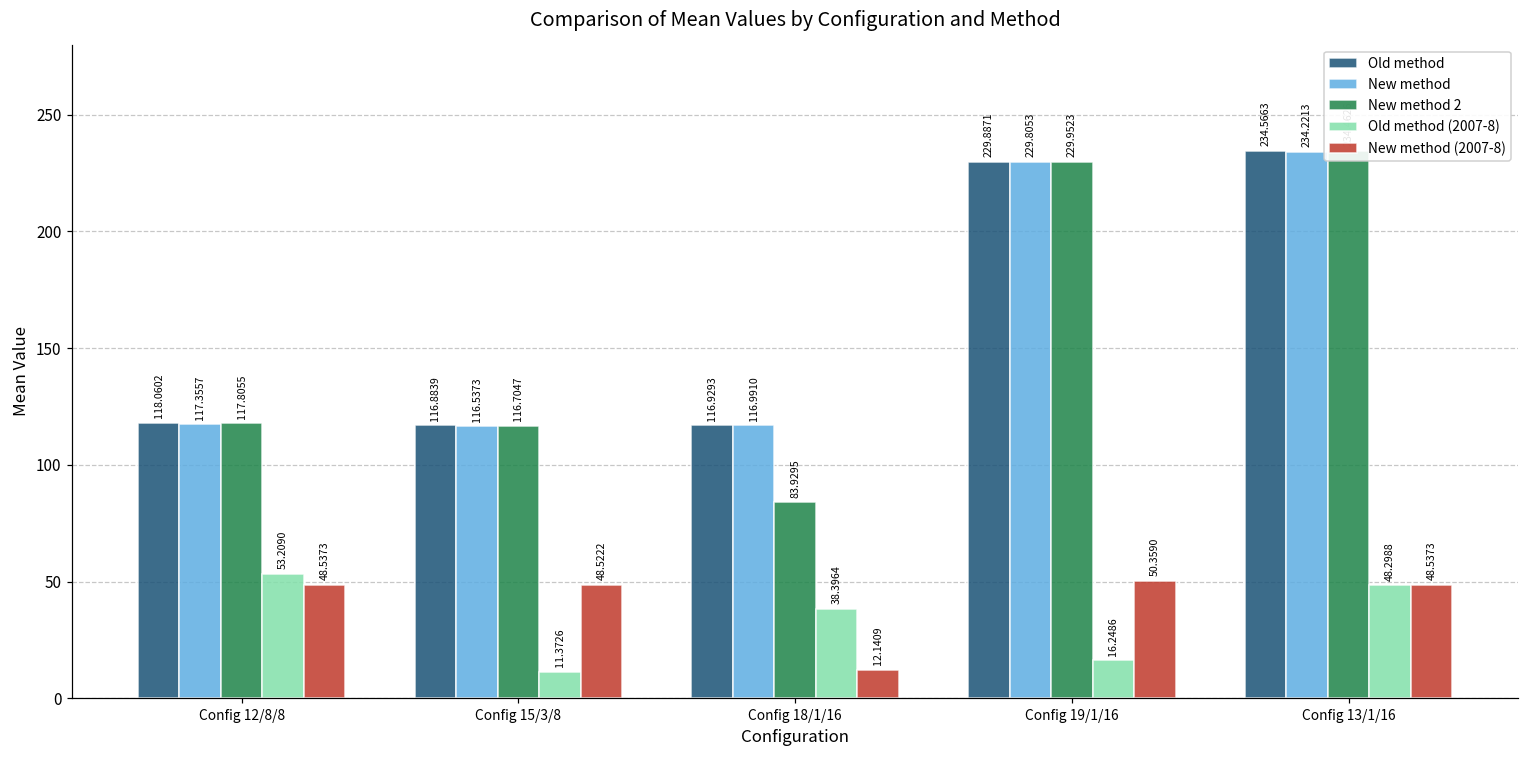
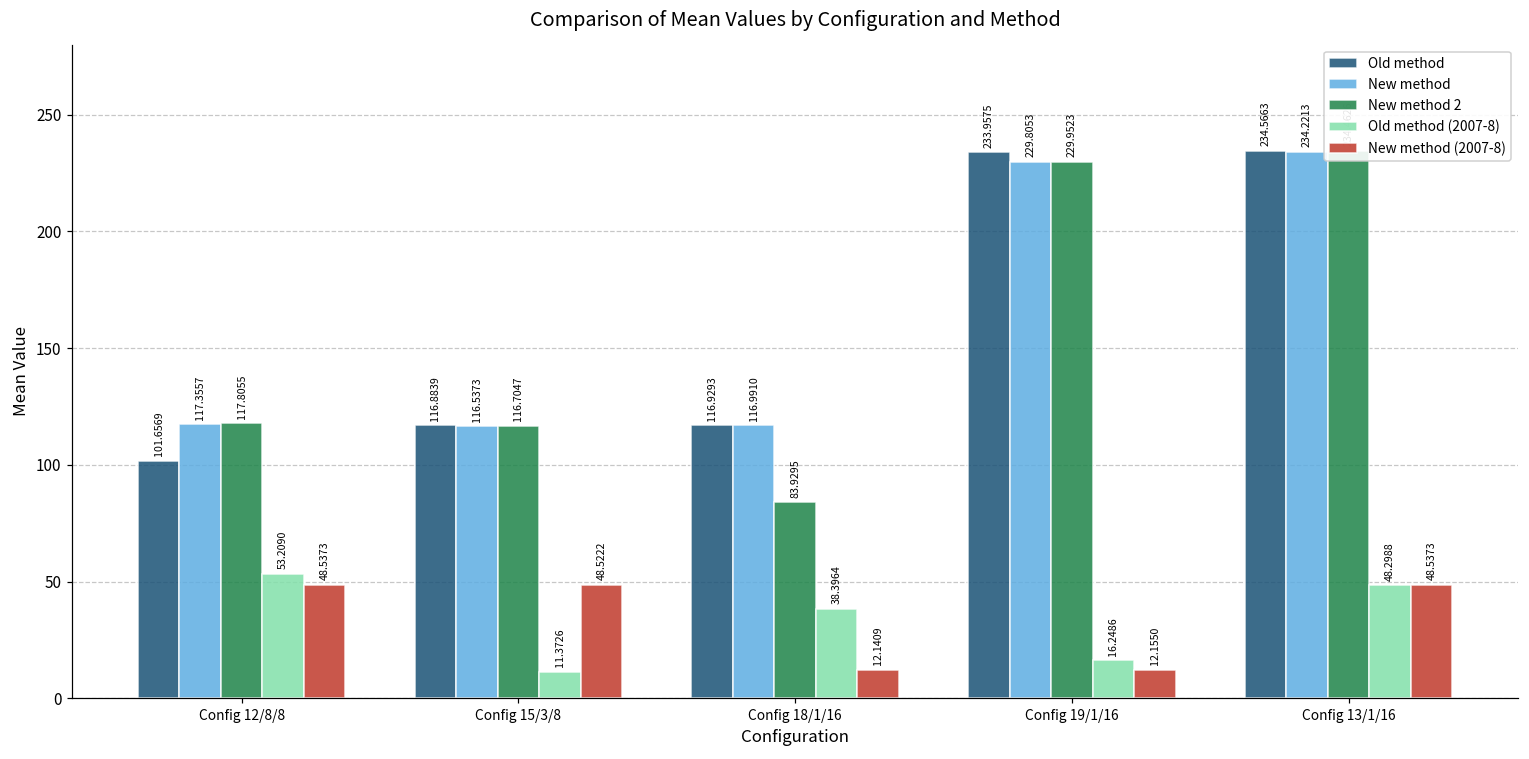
Old method, Config 12/8/8: 118.0602 -> 101.6569
Old method, Config 19/1/16: 229.8871 -> 233.9575
New method (2007-8), Config 19/1/16: 50.3590 -> 12.1550
